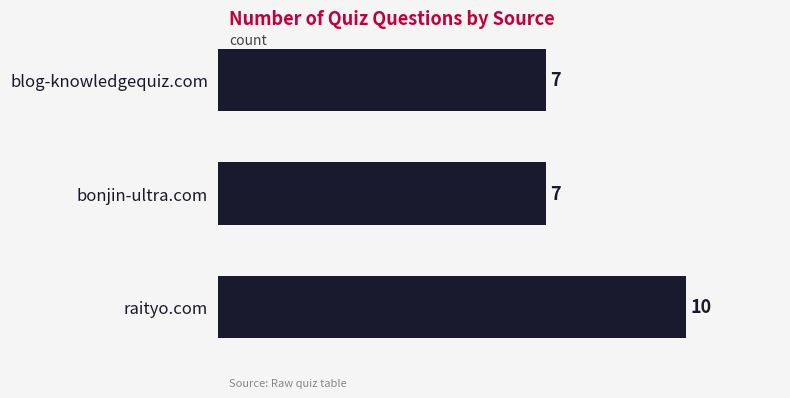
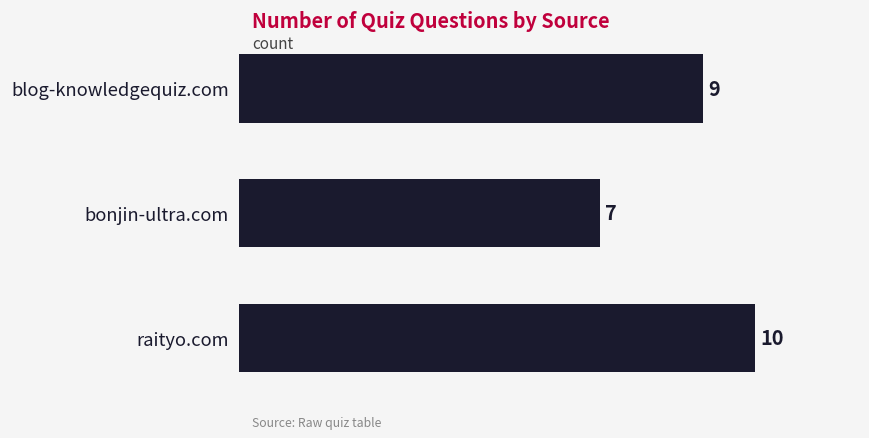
blog-knowledgequiz.com: 7 -> 9
